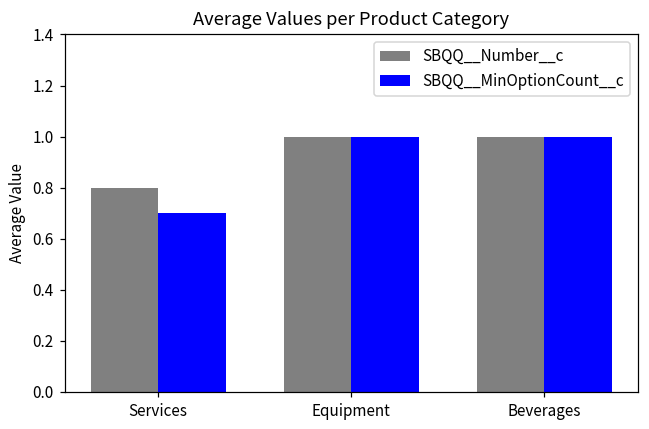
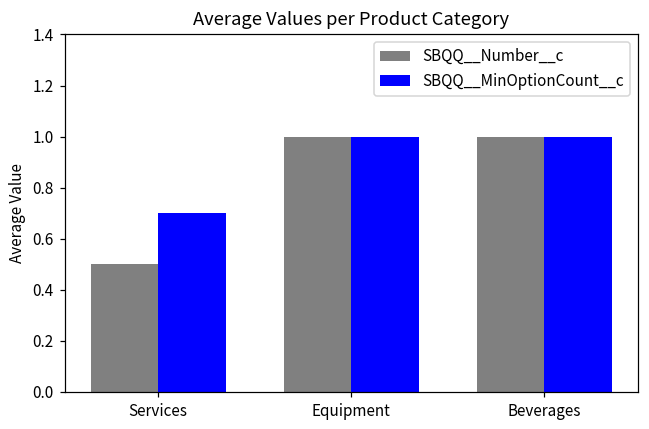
SBQQ__Number__c, Services: 0.8 -> 0.5
